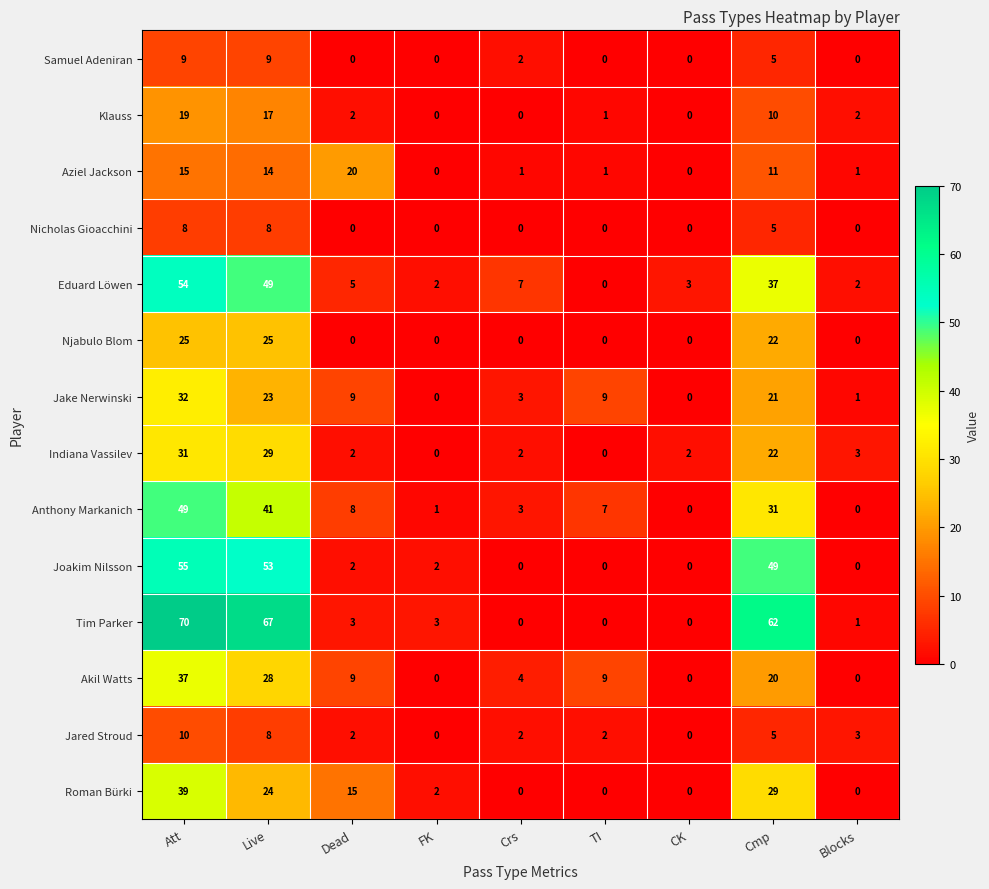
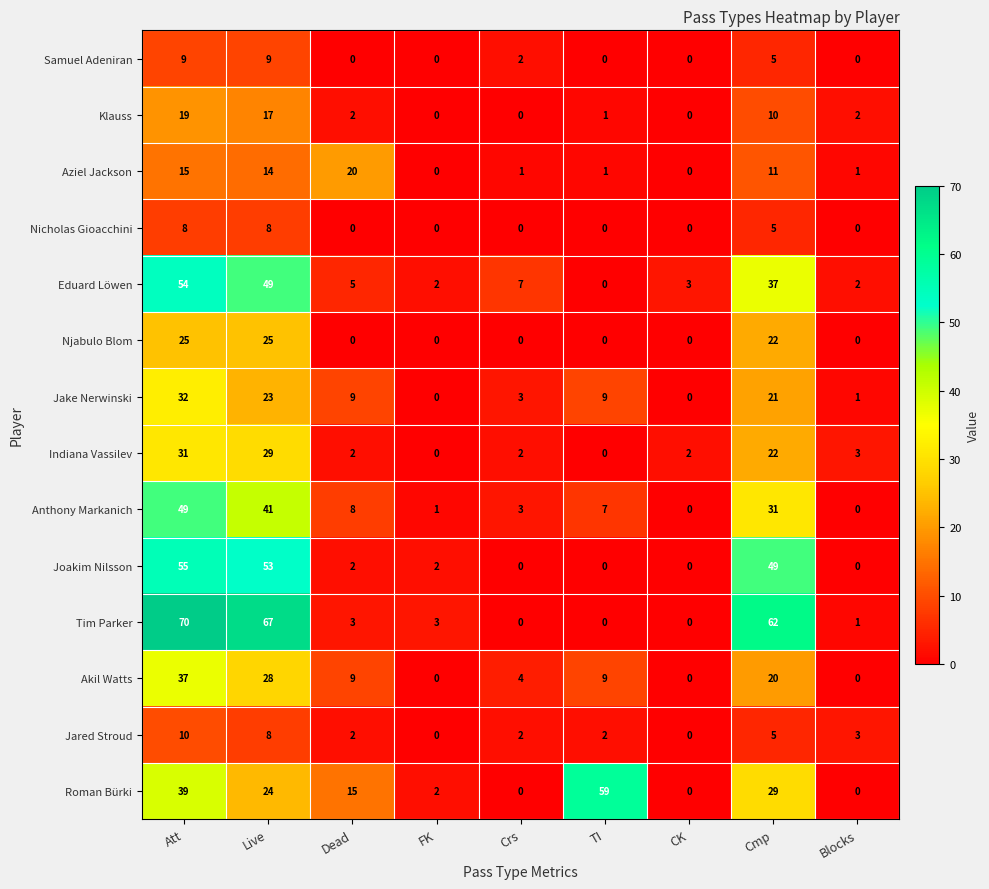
Roman Bürki, TI: 0 -> 59
